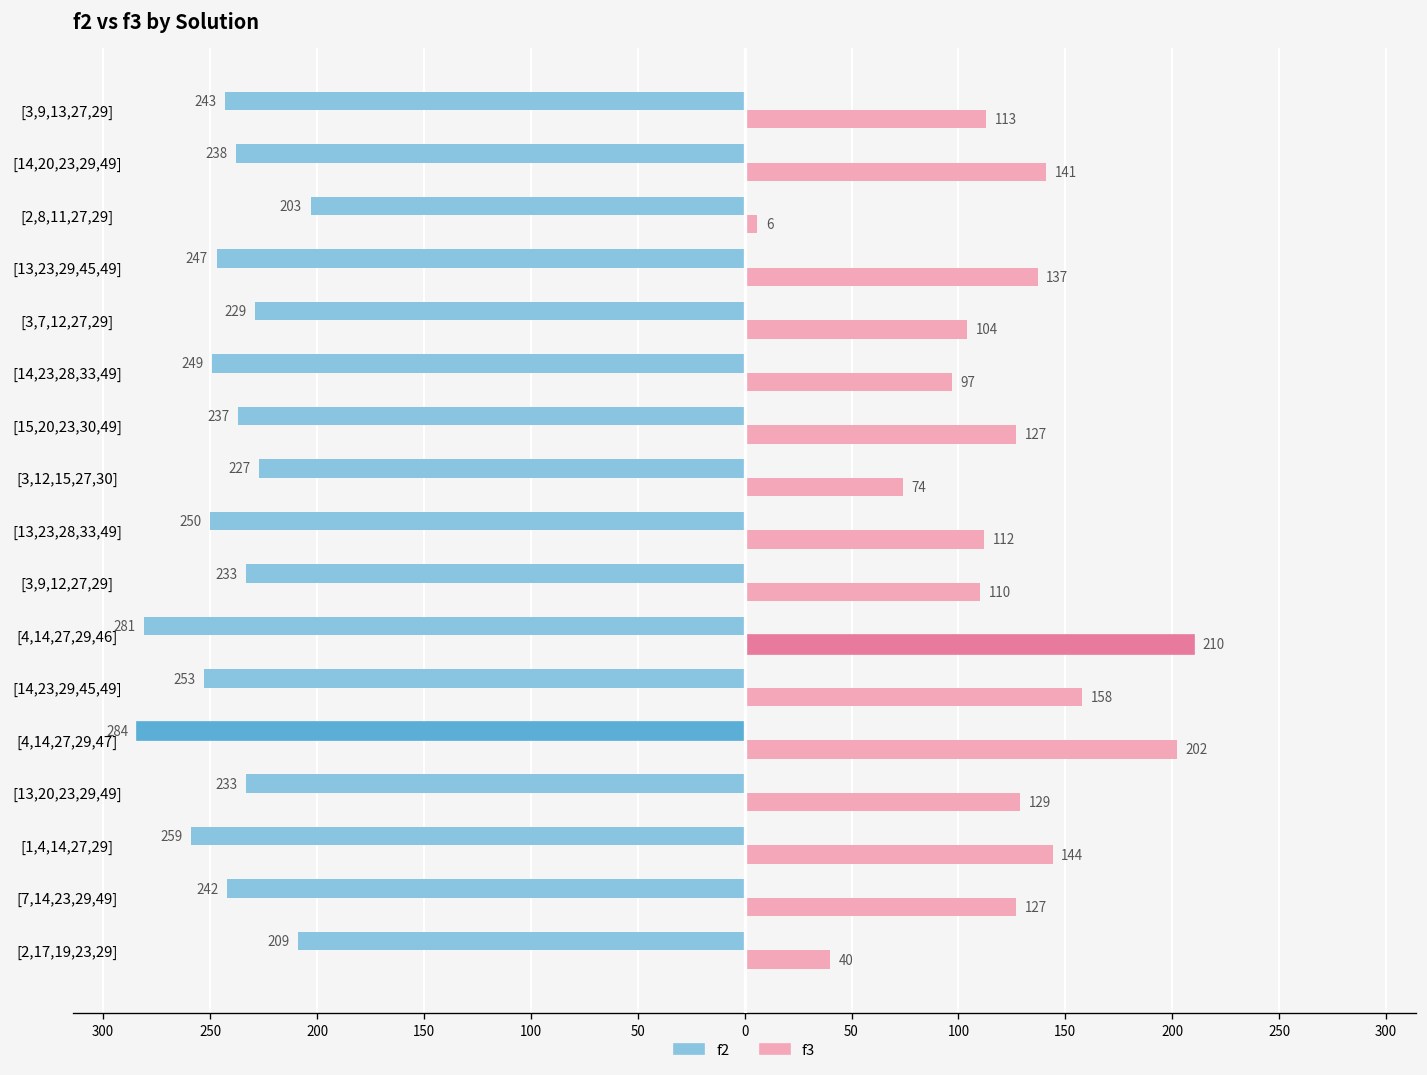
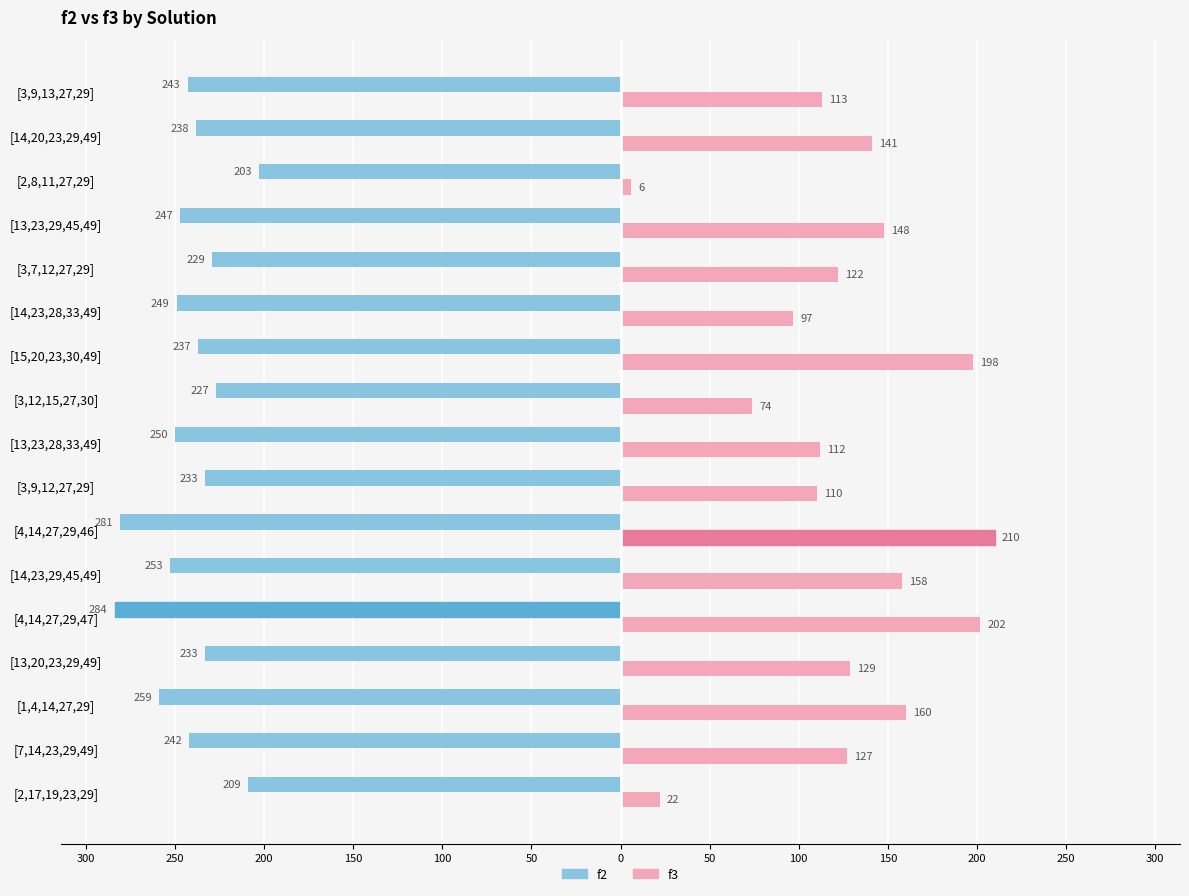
f3, [13,23,29,45,49]: 137 -> 148
f3, [3,7,12,27,29]: 104 -> 122
f3, [15,20,23,30,49]: 127 -> 198
f3, [1,4,14,27,29]: 144 -> 160
f3, [2,17,19,23,29]: 40 -> 22
